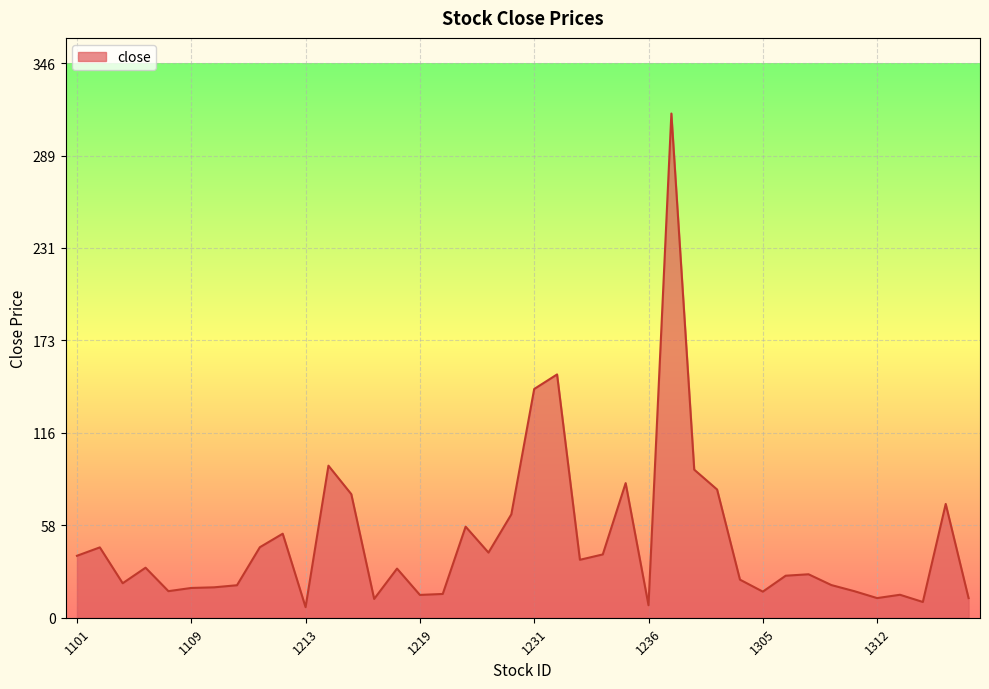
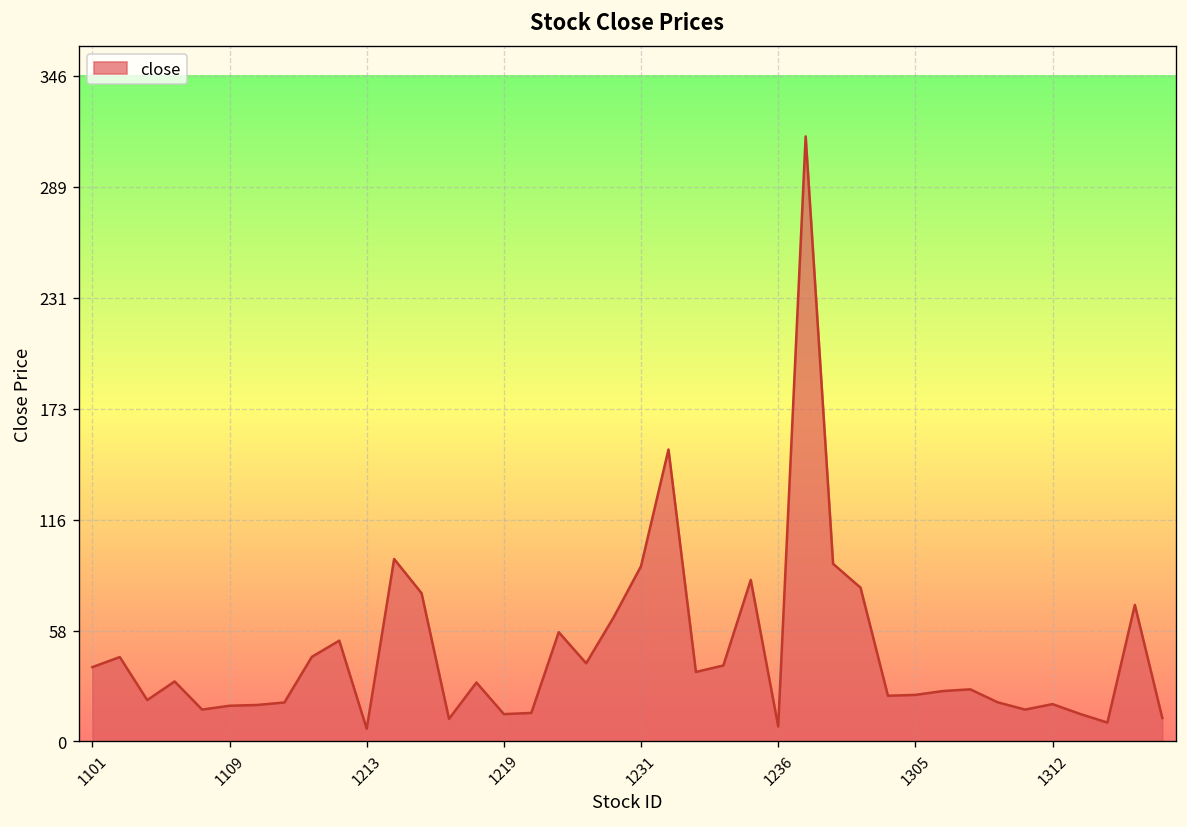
1231: 143 -> 91
1305: 16 -> 24
1312: 12 -> 19
